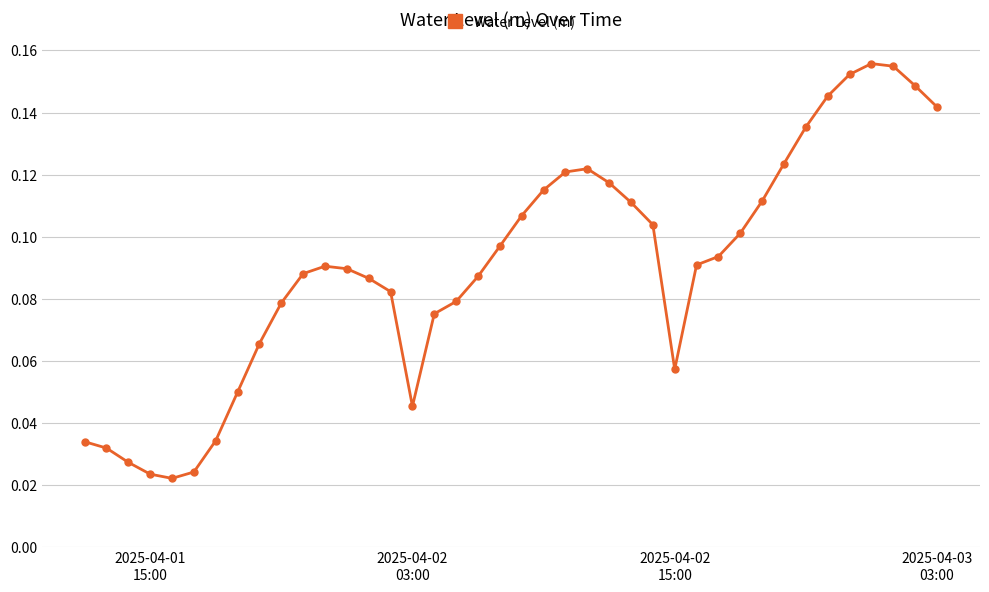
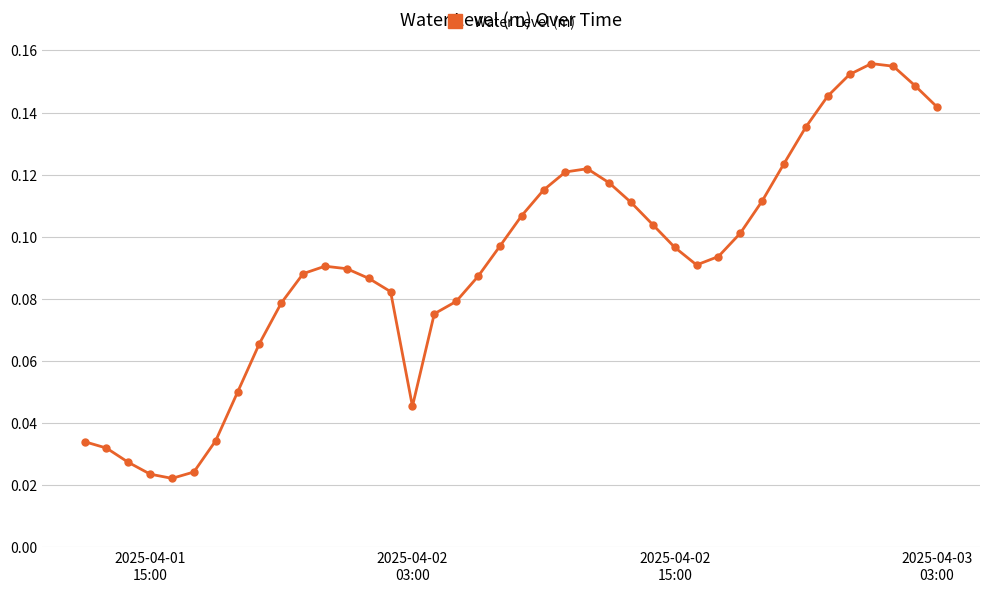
2025-04-02 15:00: 0.057 -> 0.097
